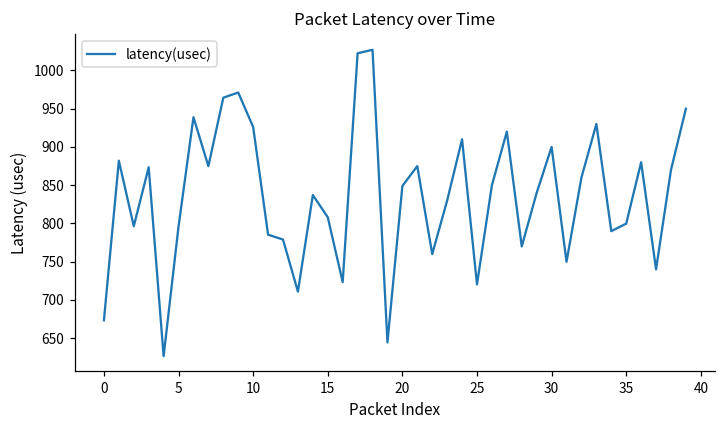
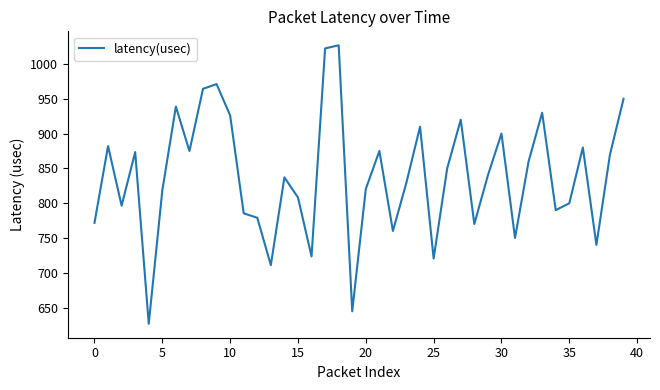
0: 670 -> 770
5: 800 -> 820
20: 850 -> 820
